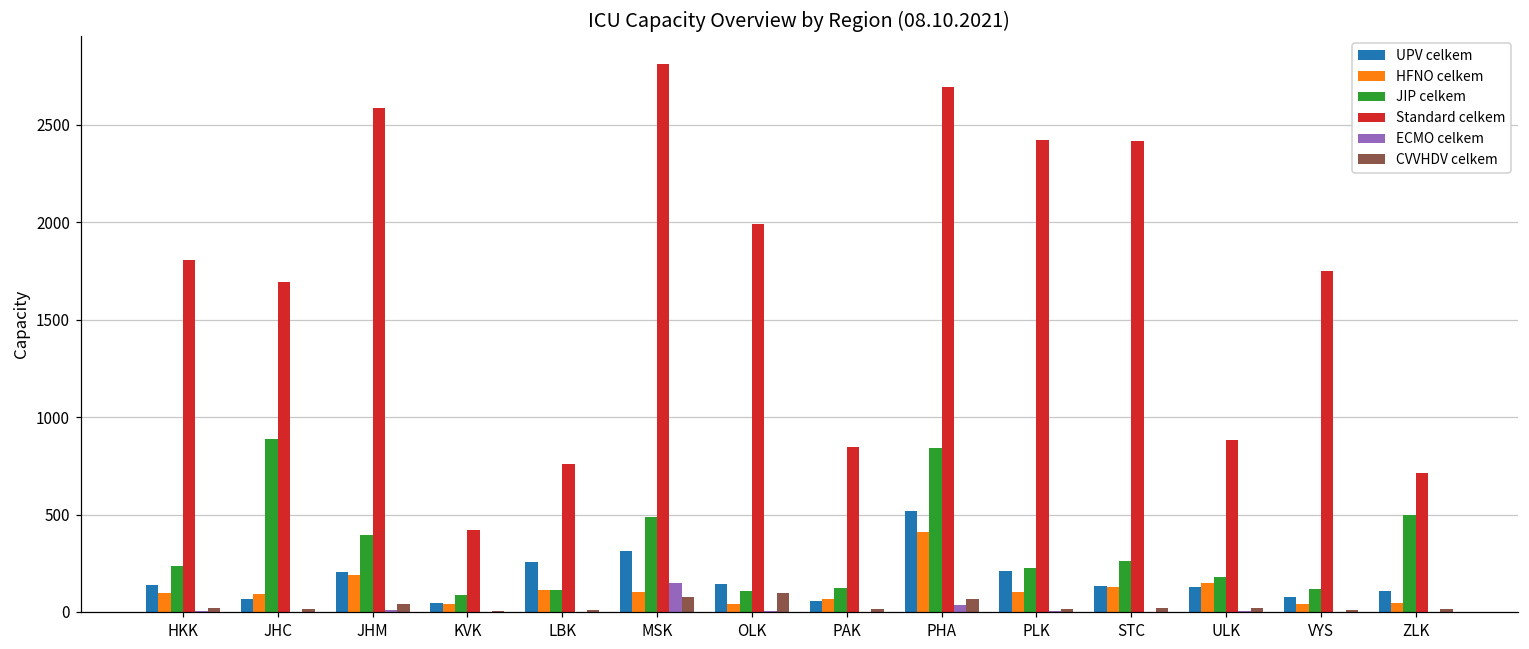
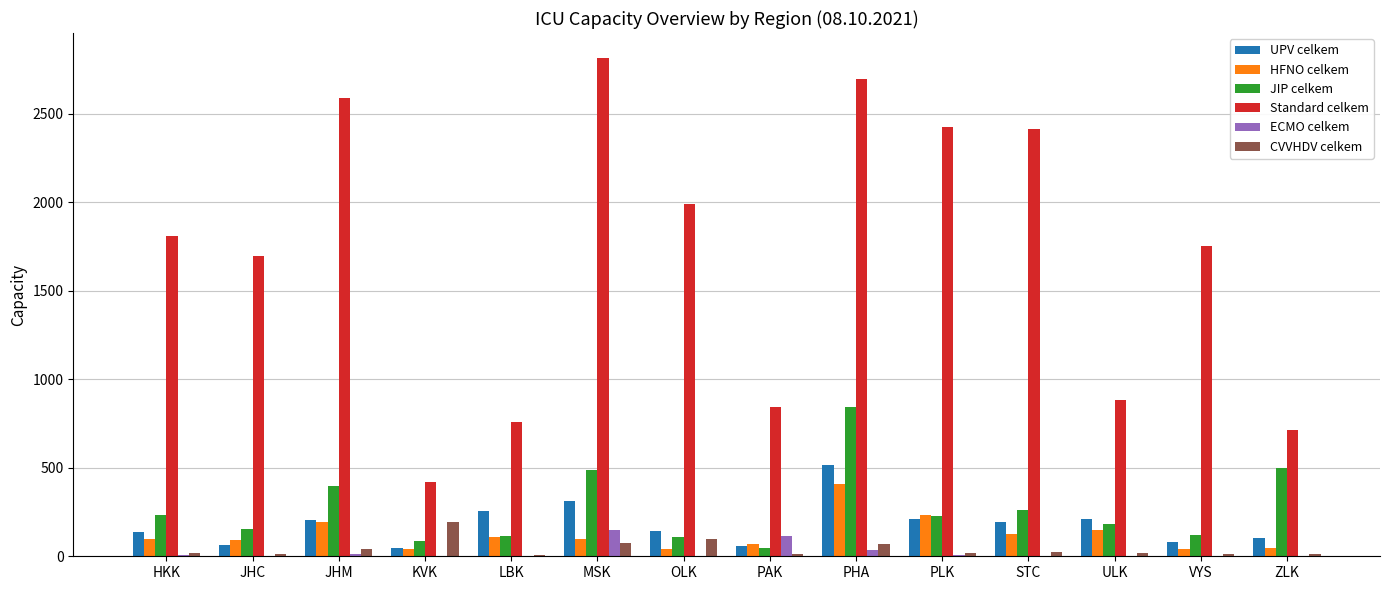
JIP celkem, JHC: 890 -> 160
CVVHDV celkem, KVK: 10 -> 190
JIP celkem, PAK: 130 -> 50
ECMO celkem, PAK: 0 -> 120
HFNO celkem, PLK: 100 -> 230
UPV celkem, STC: 130 -> 190
UPV celkem, ULK: 130 -> 210
